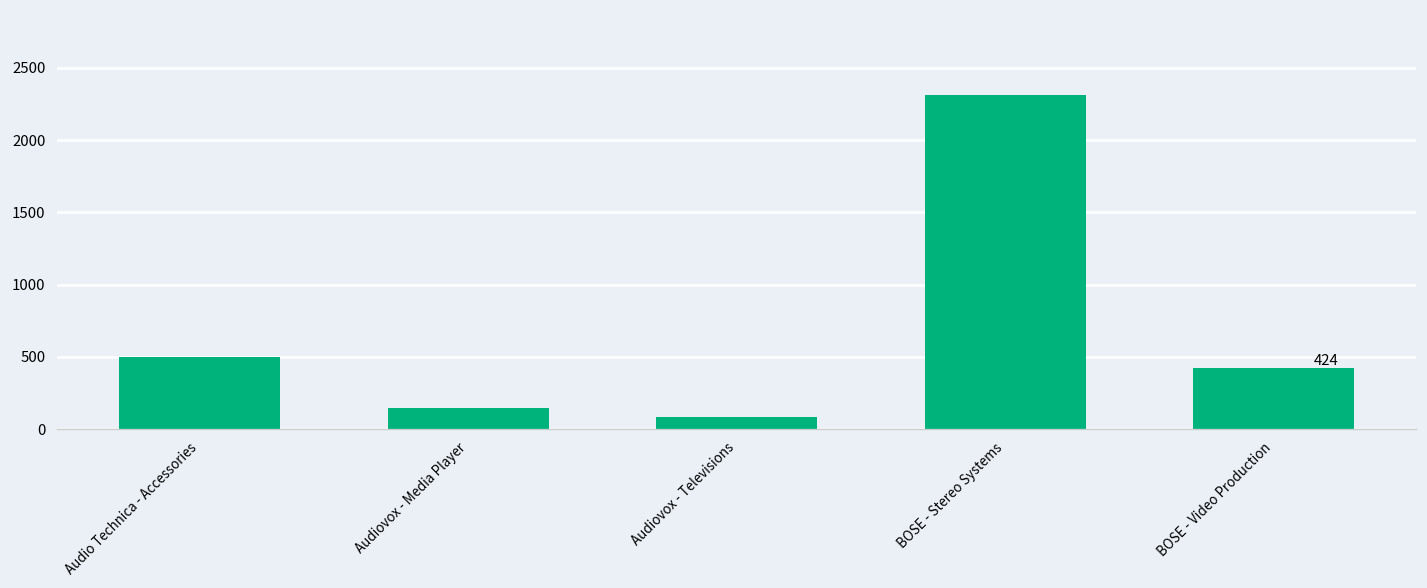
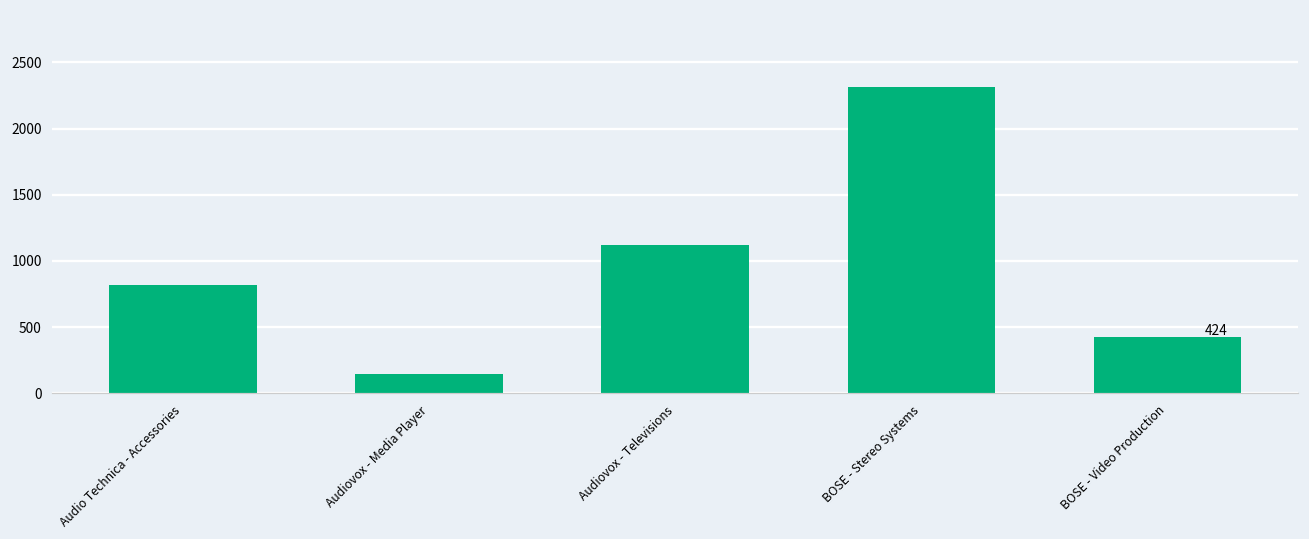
Audio Technica - Accessories: 500 -> 810
Audiovox - Televisions: 90 -> 1120
